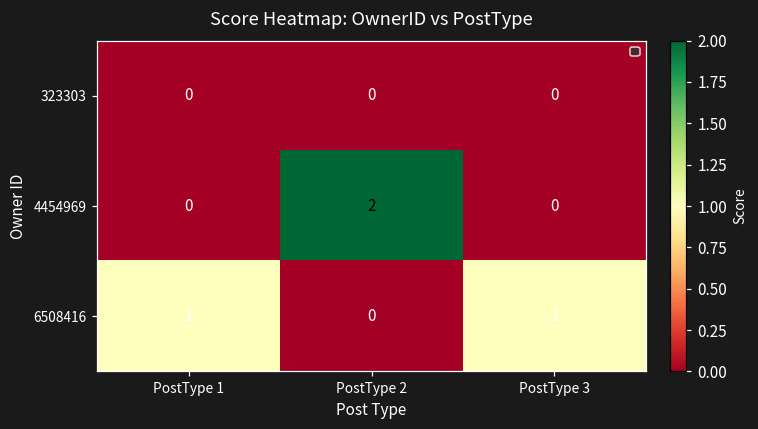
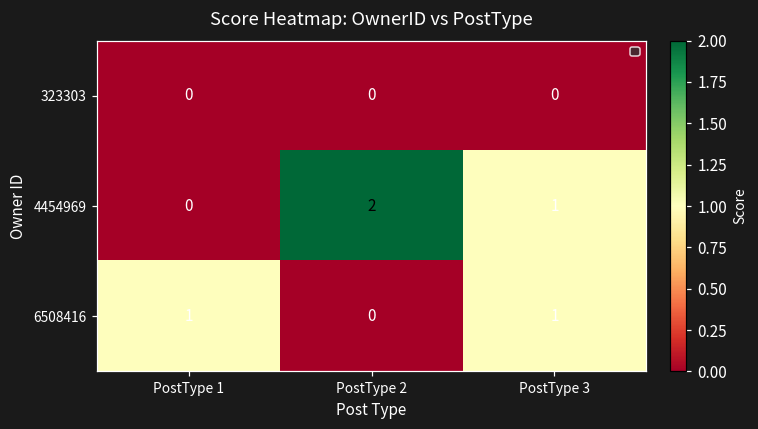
4454969, PostType 3: 0 -> 1
